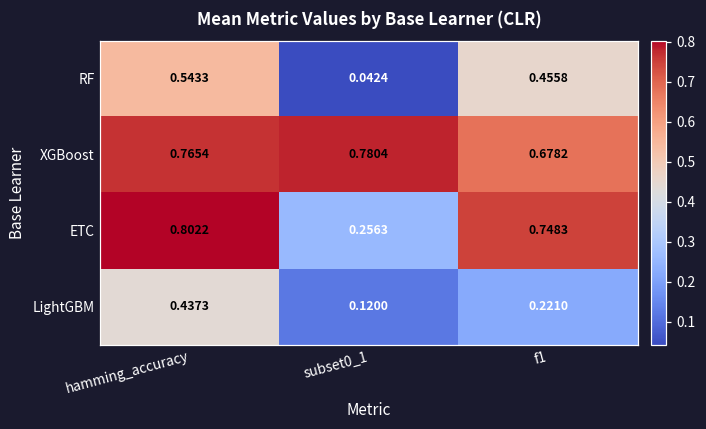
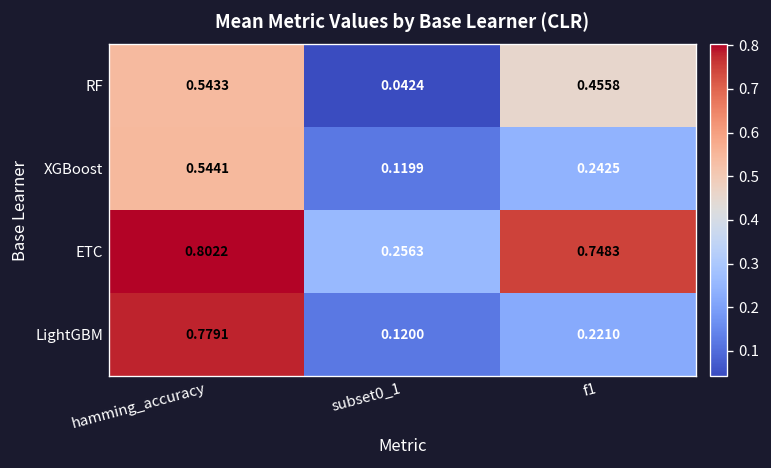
XGBoost, hamming_accuracy: 0.7654 -> 0.5441
XGBoost, subset0_1: 0.7804 -> 0.1199
XGBoost, f1: 0.6782 -> 0.2425
LightGBM, hamming_accuracy: 0.4373 -> 0.7791
